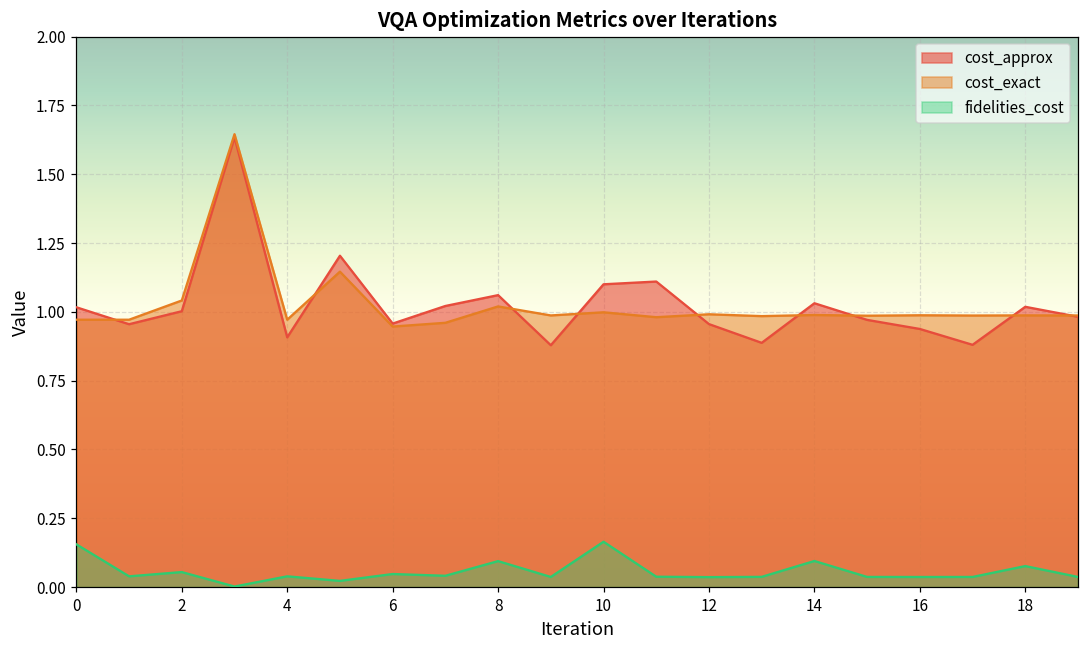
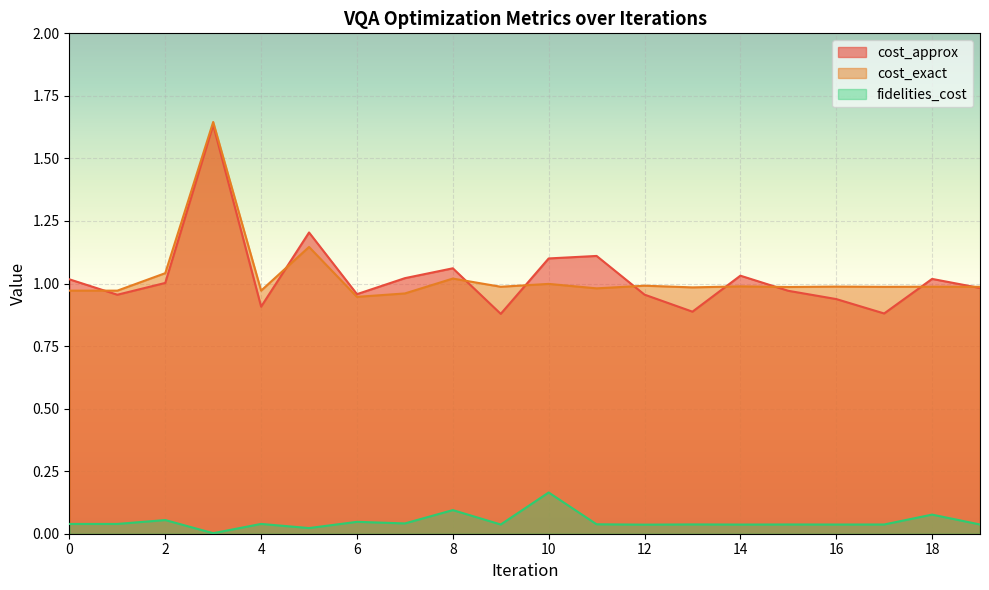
fidelities_cost, 0: 0.16 -> 0.04
fidelities_cost, 14: 0.09 -> 0.04
